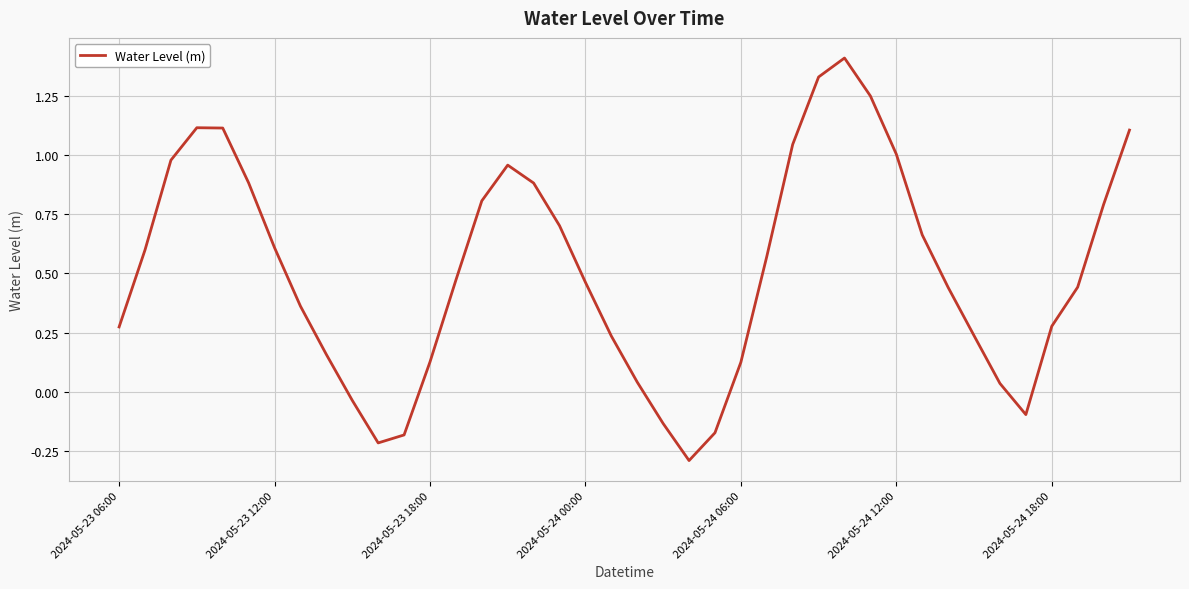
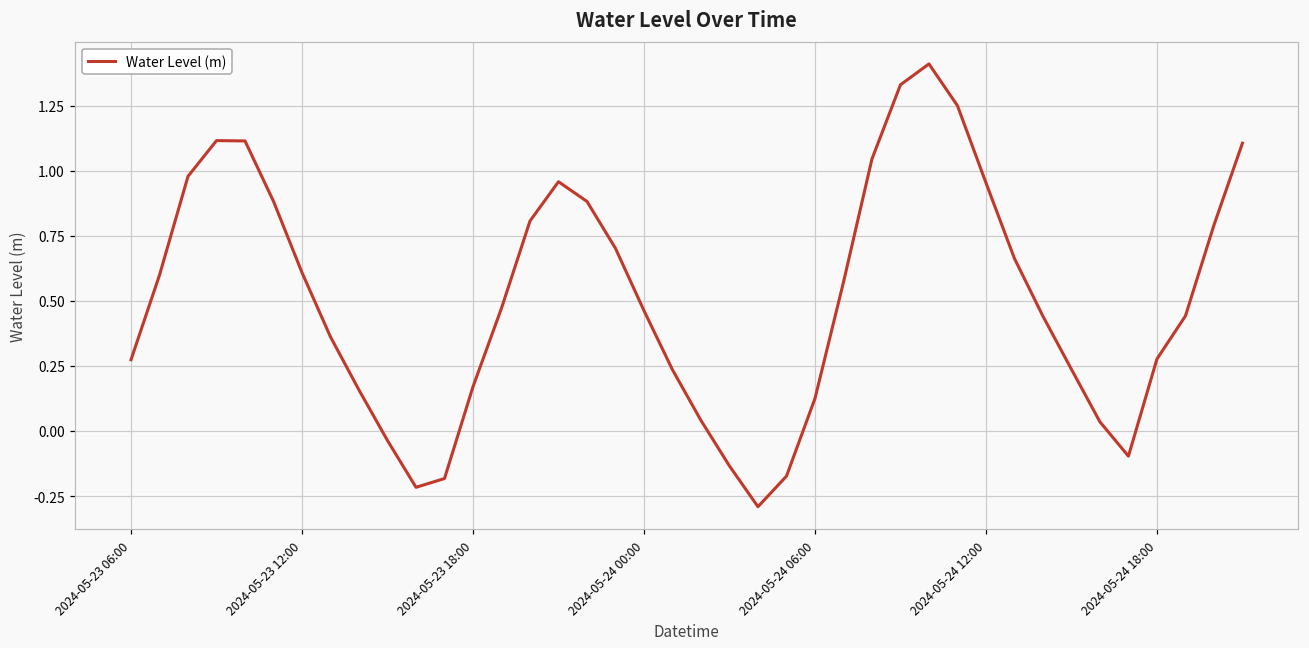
2024-05-23 18:00: 0.13 -> 0.17
2024-05-24 12:00: 1.00 -> 0.95
